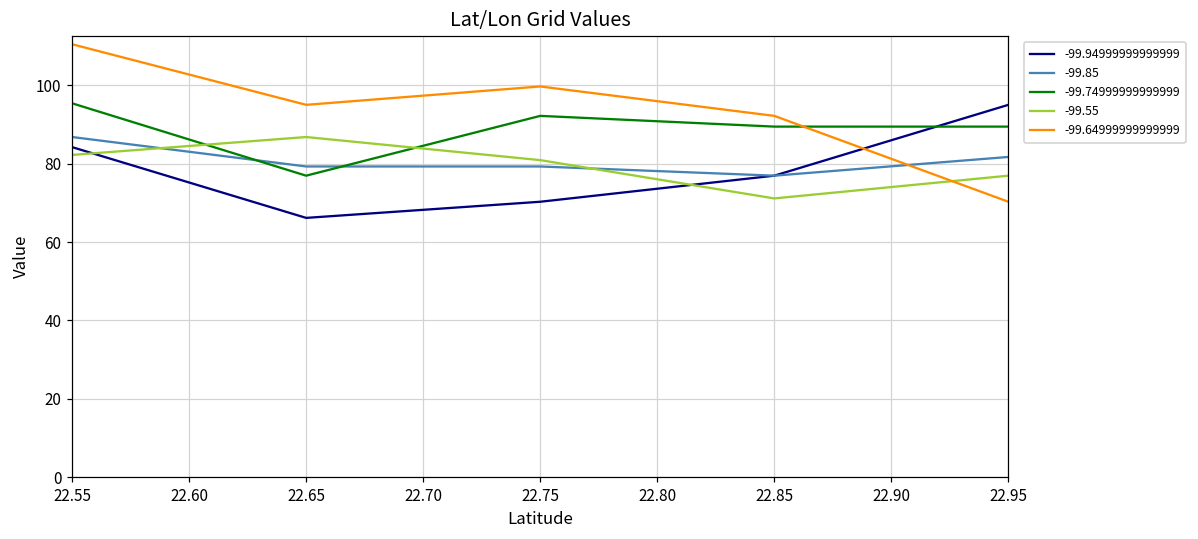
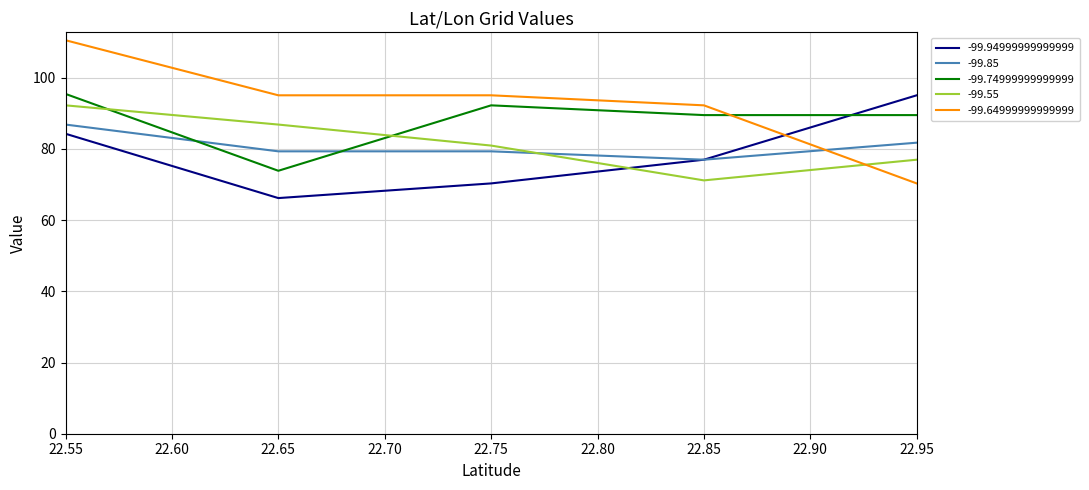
-99.55, 22.55: 82 -> 92
-99.74999999999999, 22.65: 77 -> 74
-99.64999999999999, 22.75: 100 -> 95
